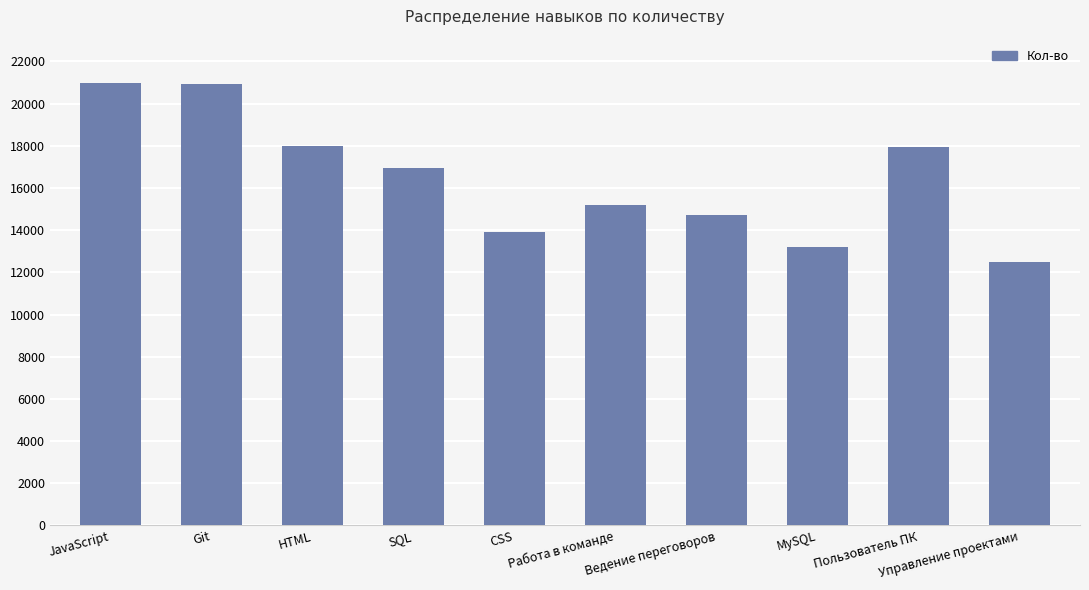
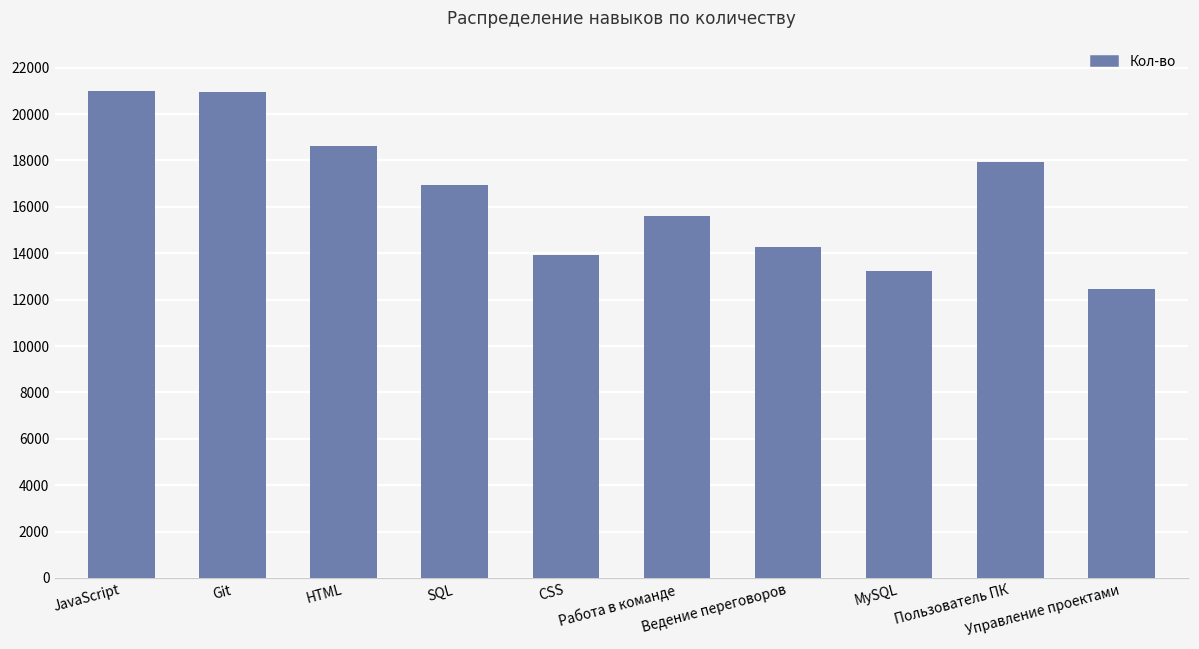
HTML: 18000 -> 18600
Работа в команде: 15200 -> 15600
Ведение переговоров: 14700 -> 14300
